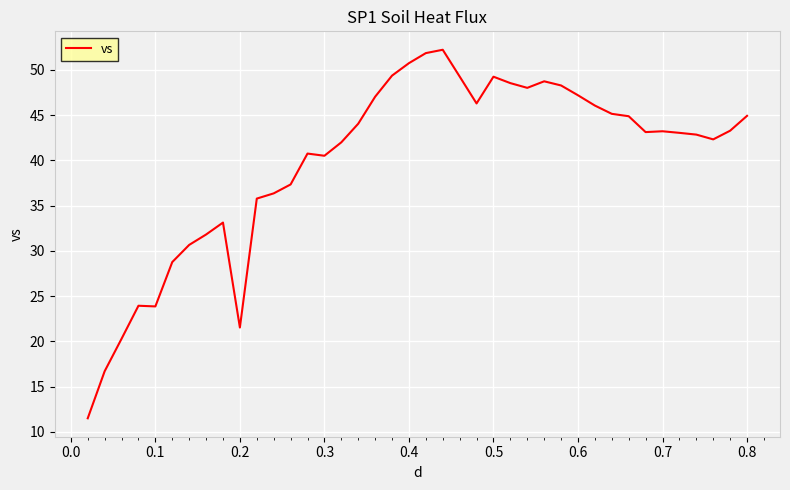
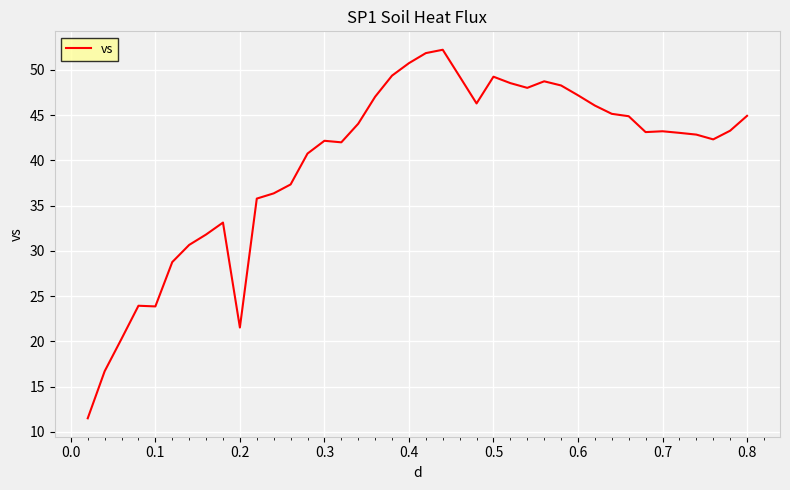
0.3: 41 -> 42
